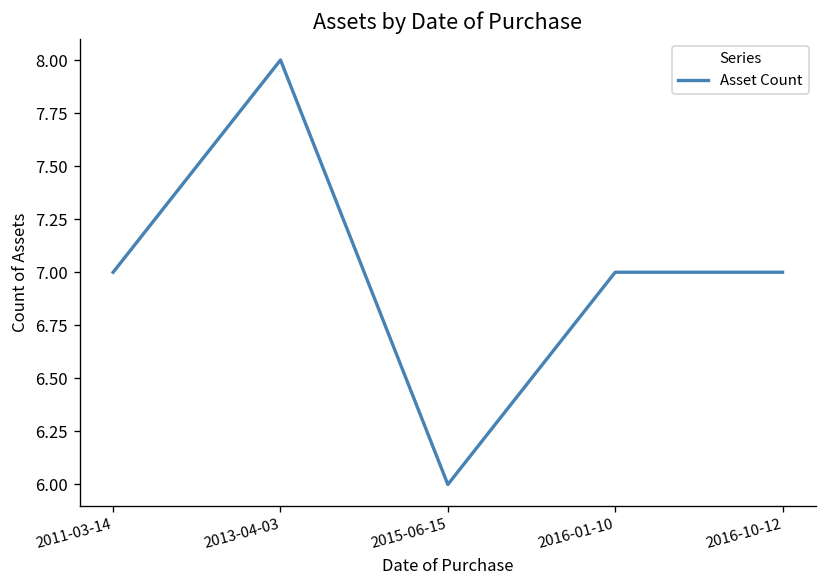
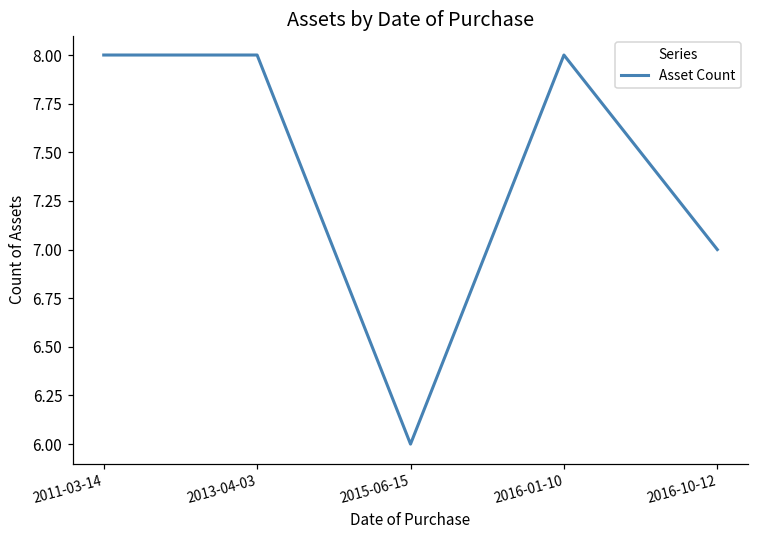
2011-03-14: 7 -> 8
2016-01-10: 7 -> 8
